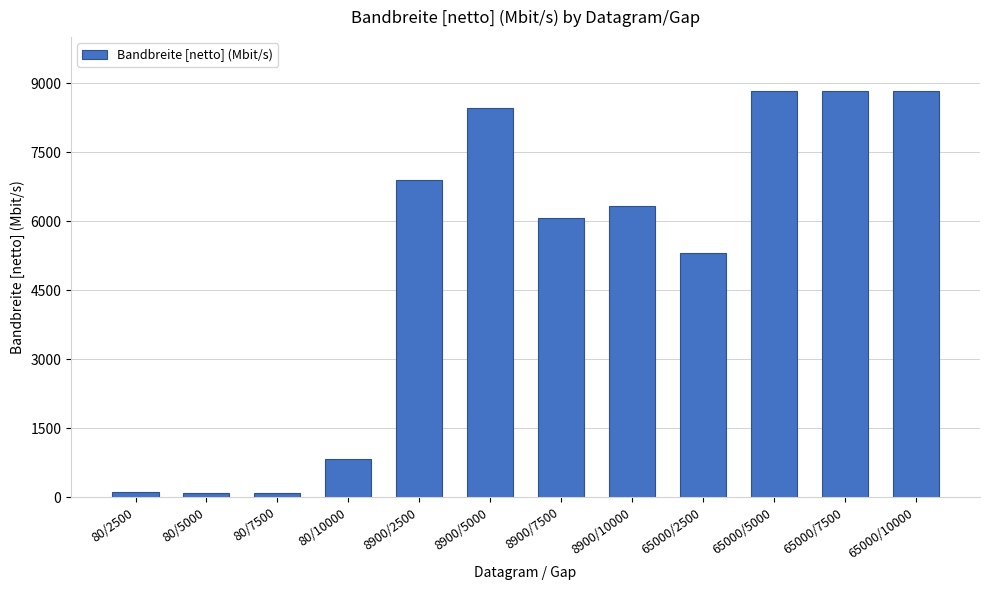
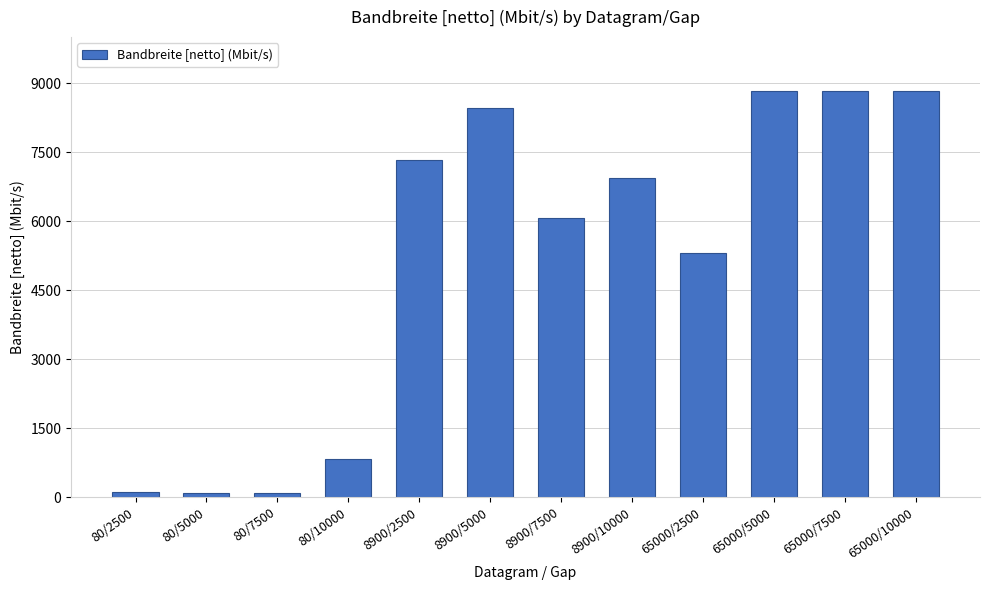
8900/2500: 6900 -> 7300
8900/10000: 6300 -> 6900
